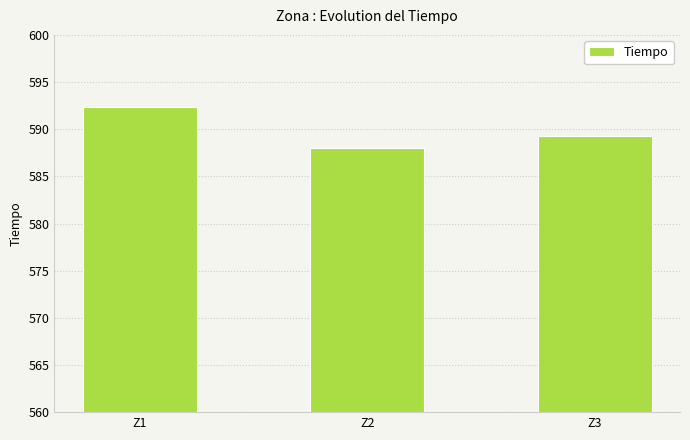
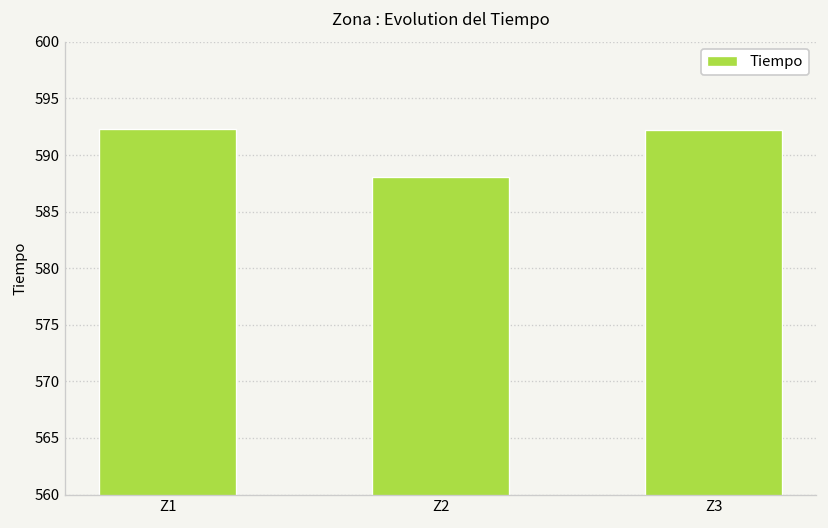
Z3: 589 -> 592
